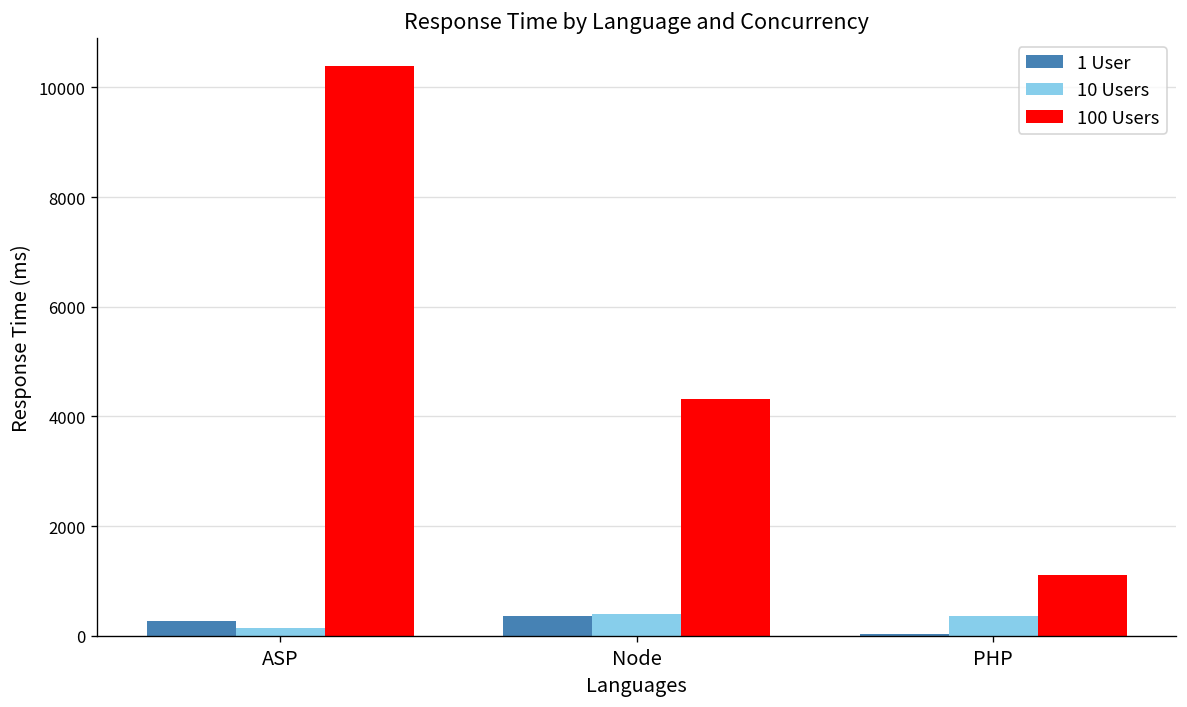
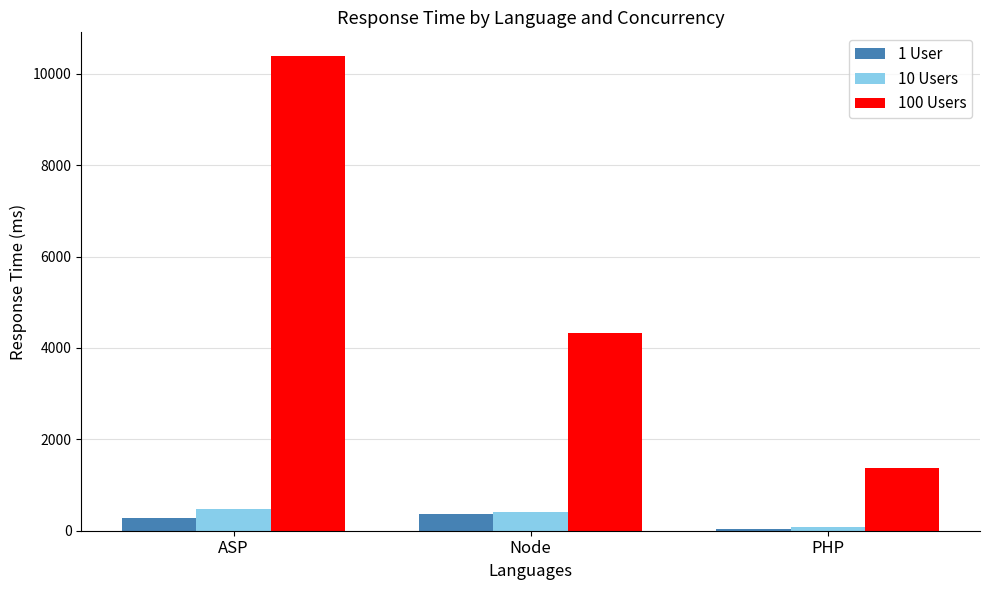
10 Users, ASP: 200 -> 500
10 Users, PHP: 400 -> 100
100 Users, PHP: 1100 -> 1400
